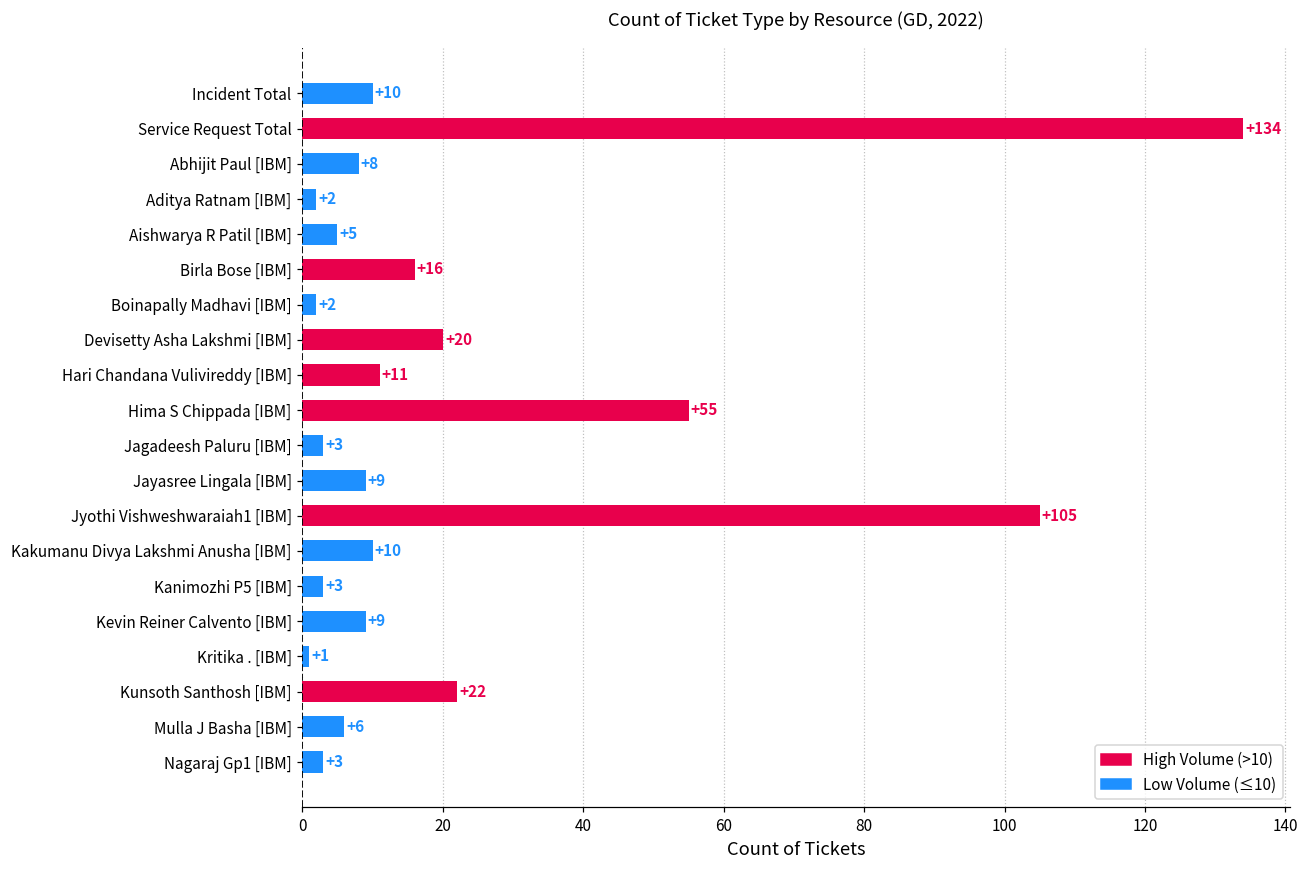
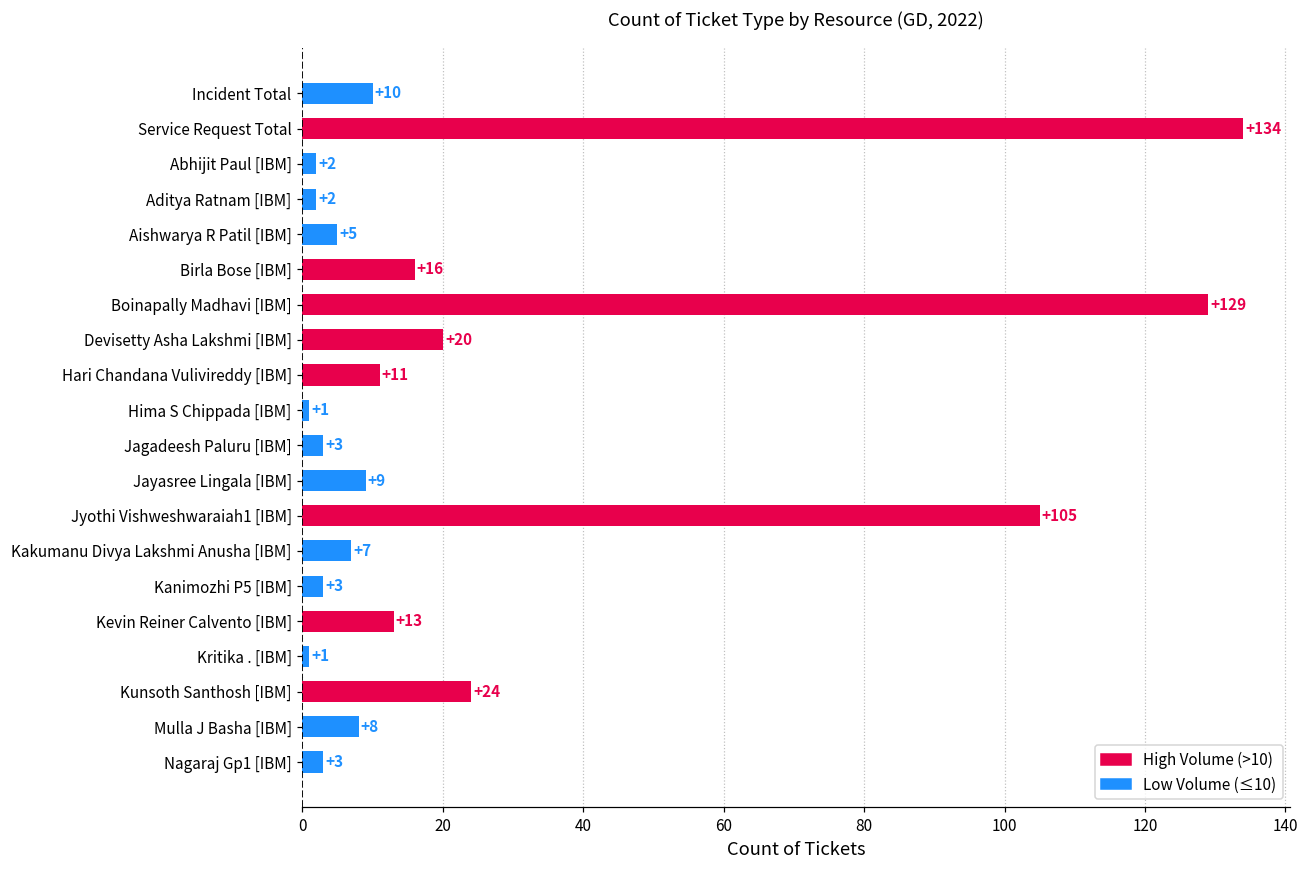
Abhijit Paul [IBM]: +8 -> +2
Boinapally Madhavi [IBM]: +2 -> +129
Hima S Chippada [IBM]: +55 -> +1
Kakumanu Divya Lakshmi Anusha [IBM]: +10 -> +7
Kevin Reiner Calvento [IBM]: +9 -> +13
Kunsoth Santhosh [IBM]: +22 -> +24
Mulla J Basha [IBM]: +6 -> +8
